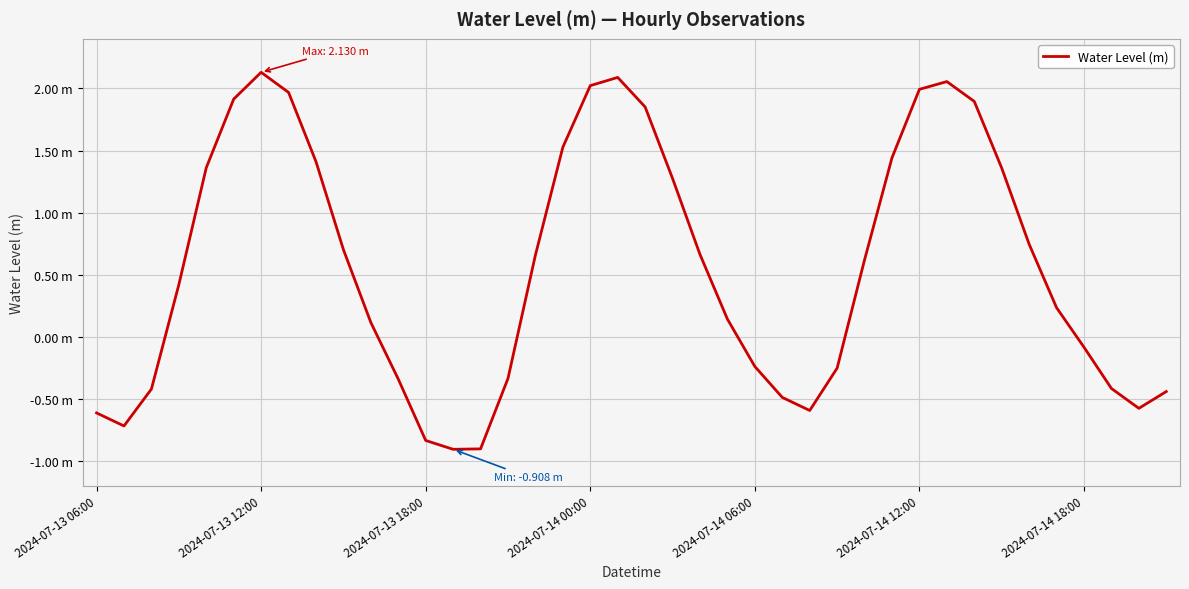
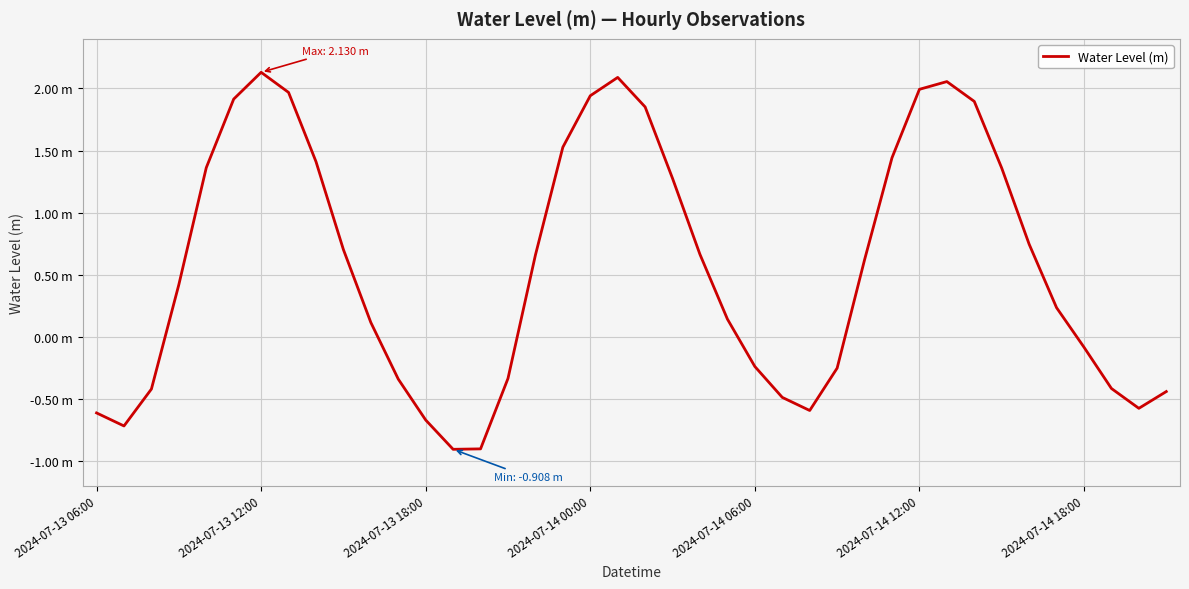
2024-07-13 18:00: -0.84 m -> -0.67 m
2024-07-14 00:00: 2.02 m -> 1.94 m
